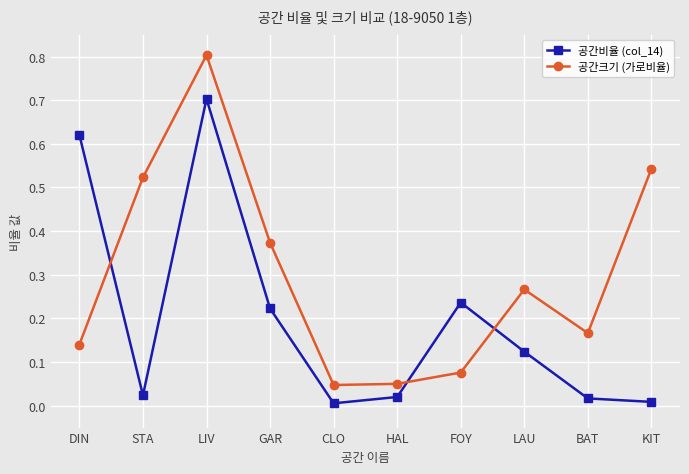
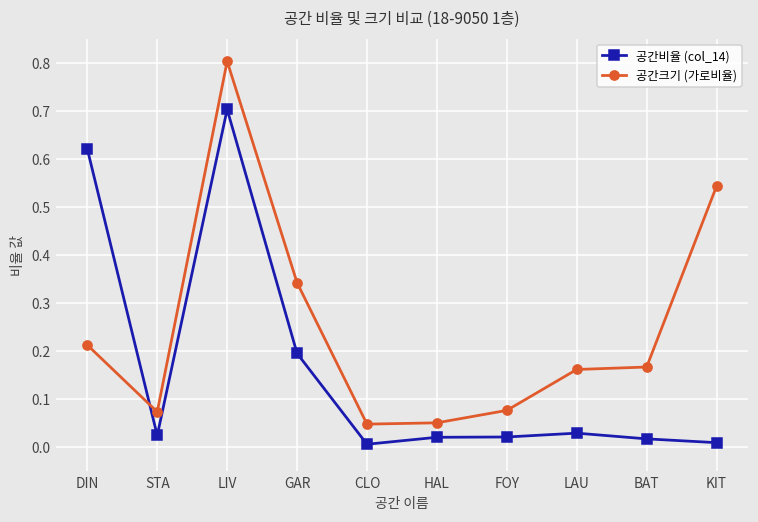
공간크기 (가로비율), DIN: 0.14 -> 0.21
공간크기 (가로비율), STA: 0.52 -> 0.07
공간비율 (col_14), GAR: 0.22 -> 0.19
공간크기 (가로비율), GAR: 0.37 -> 0.34
공간비율 (col_14), FOY: 0.24 -> 0.02
공간비율 (col_14), LAU: 0.12 -> 0.03
공간크기 (가로비율), LAU: 0.27 -> 0.16
